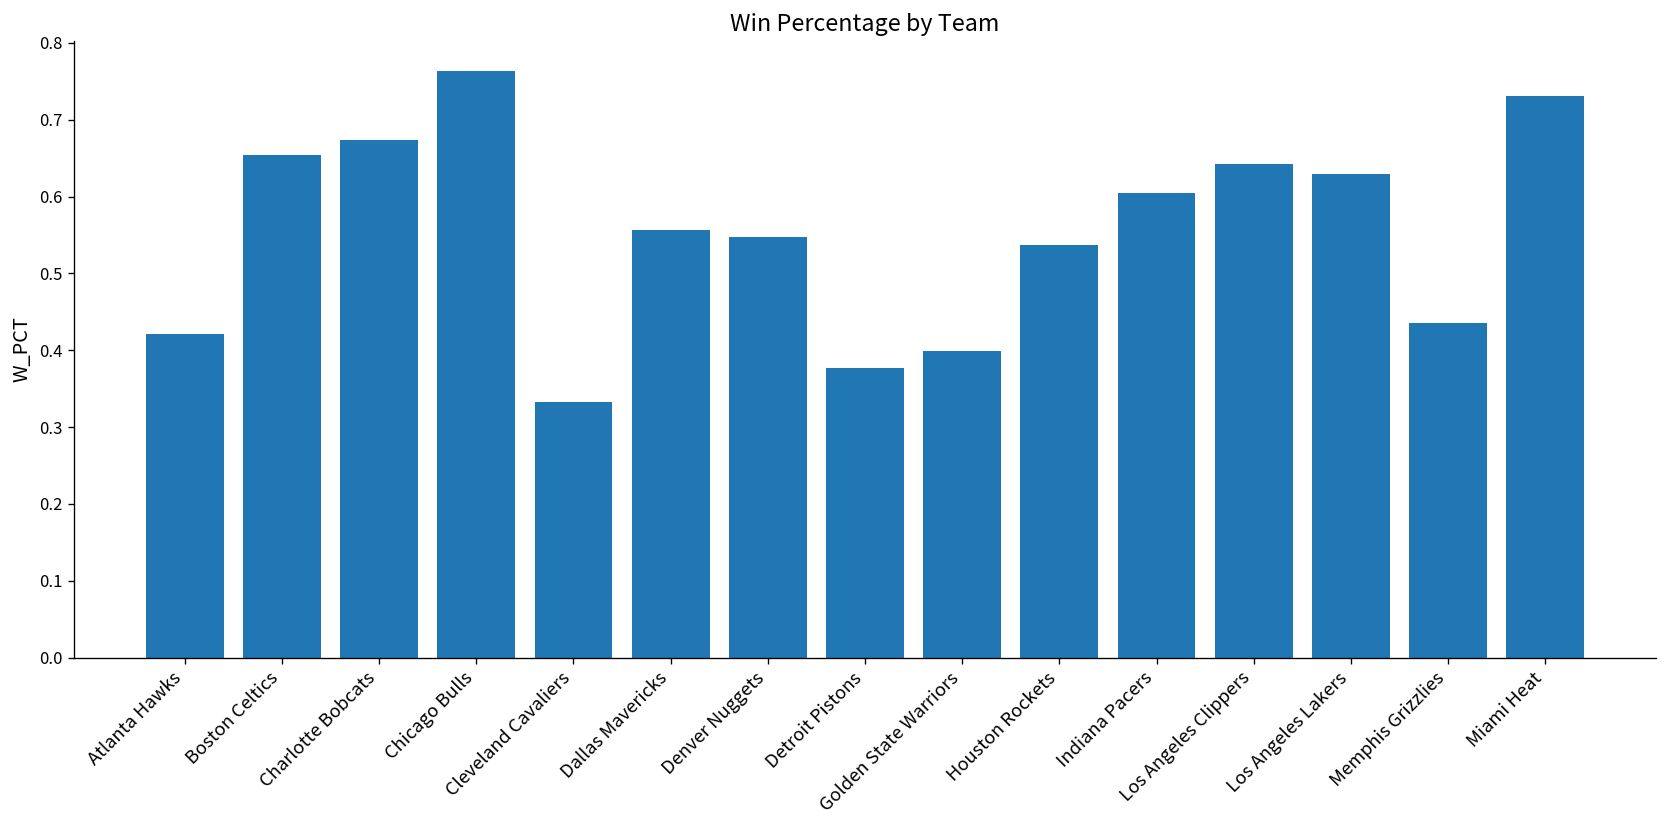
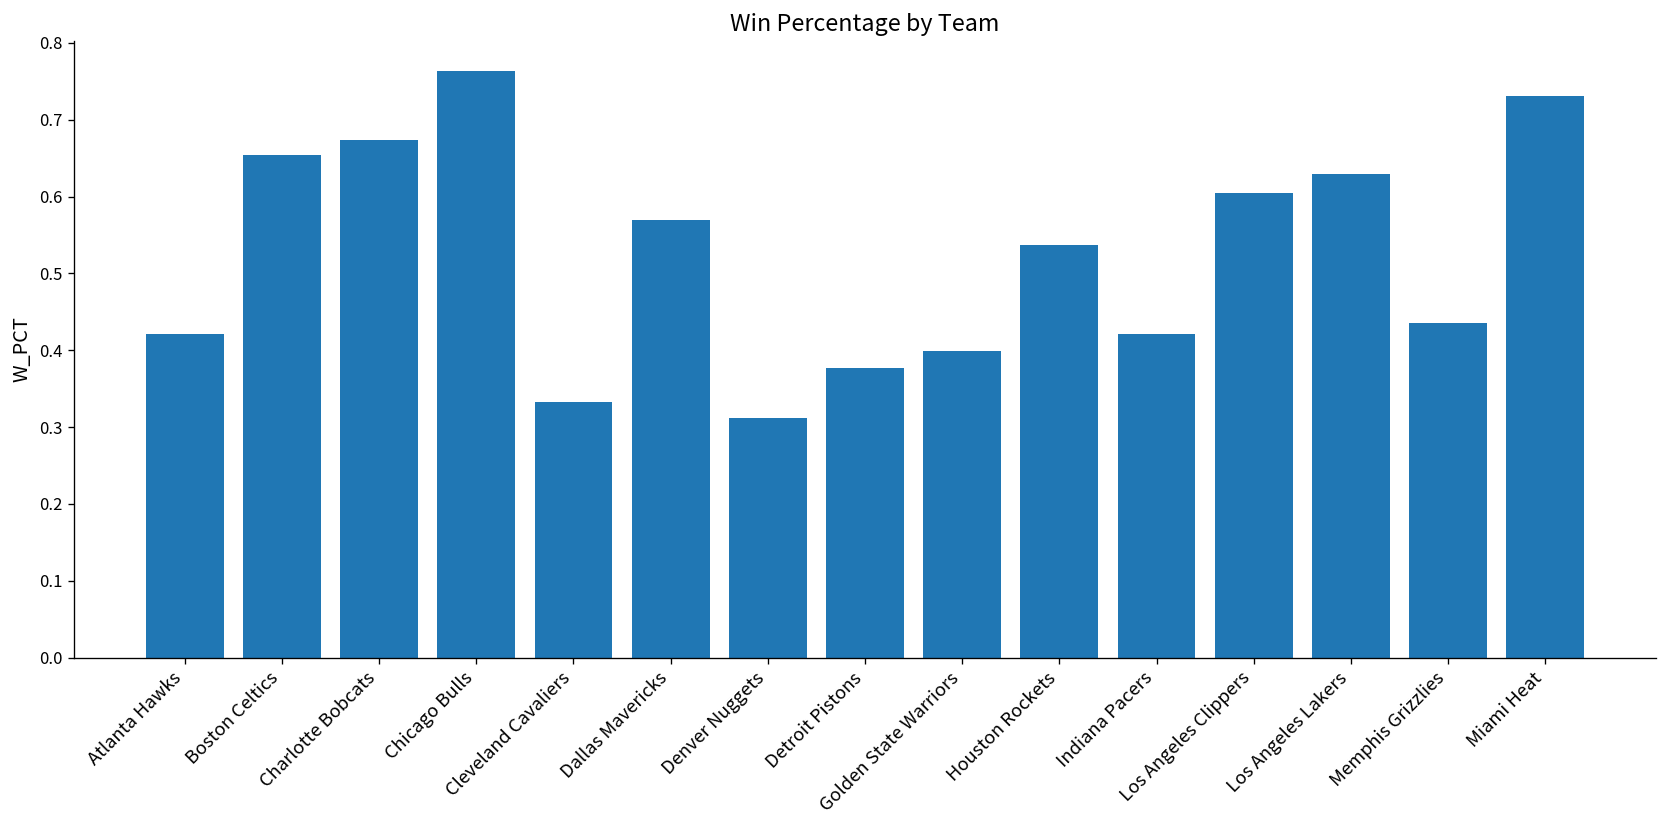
Dallas Mavericks: 0.56 -> 0.57
Denver Nuggets: 0.55 -> 0.31
Indiana Pacers: 0.60 -> 0.42
Los Angeles Clippers: 0.64 -> 0.60
